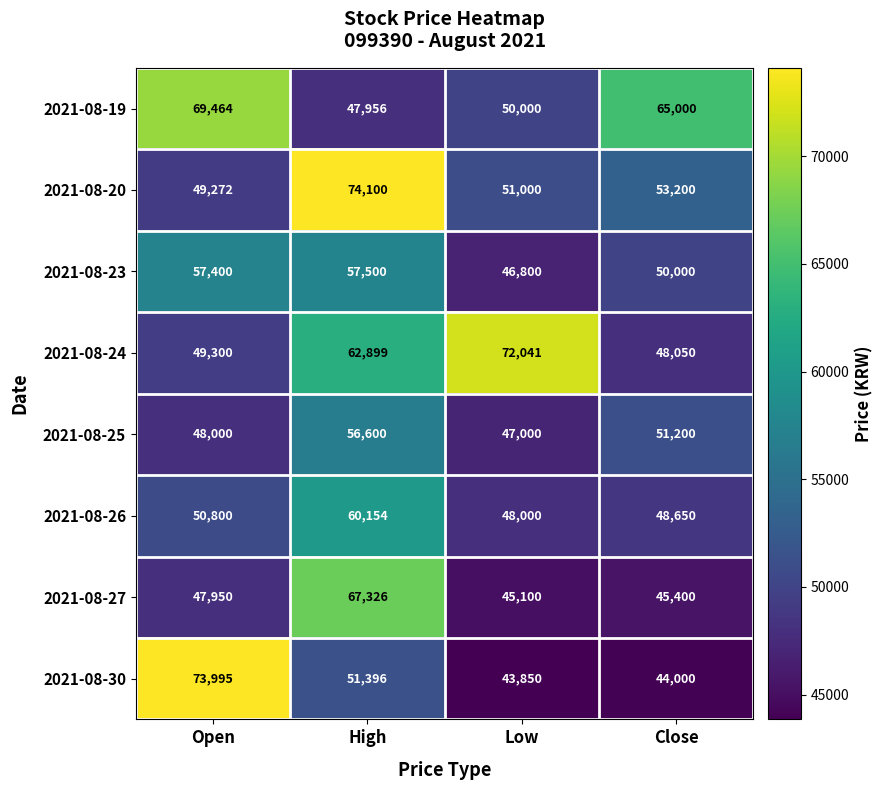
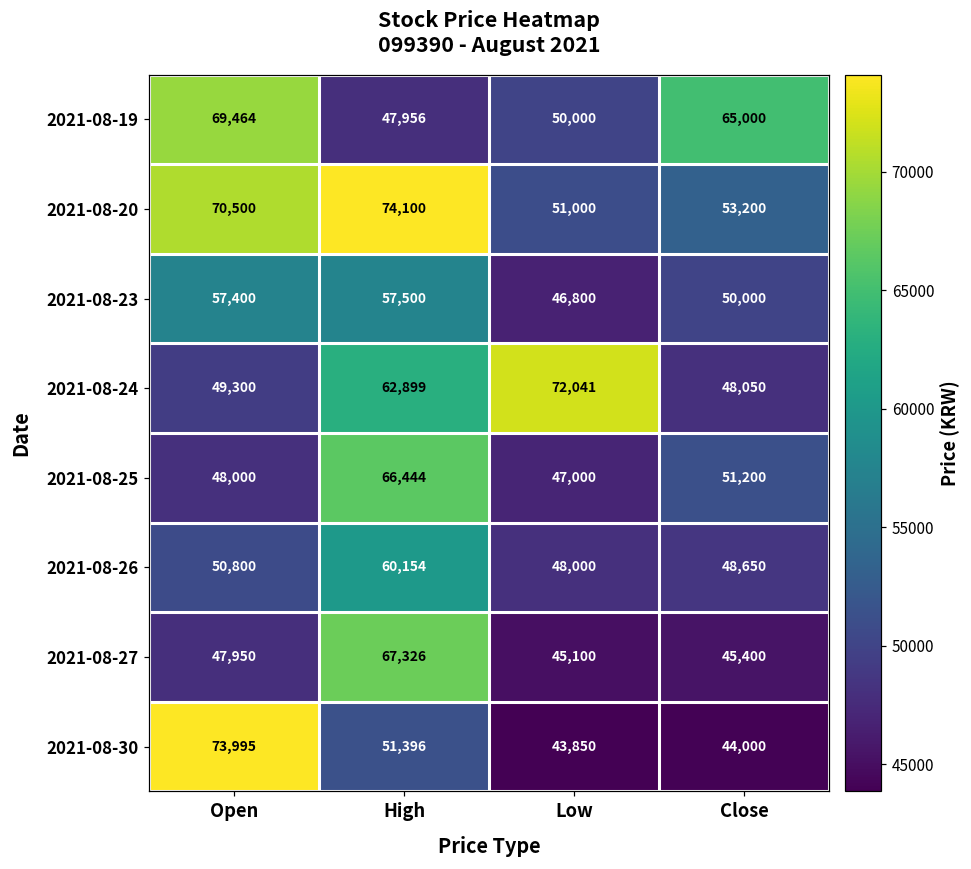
2021-08-20, Open: 49,272 -> 70,500
2021-08-25, High: 56,600 -> 66,444
